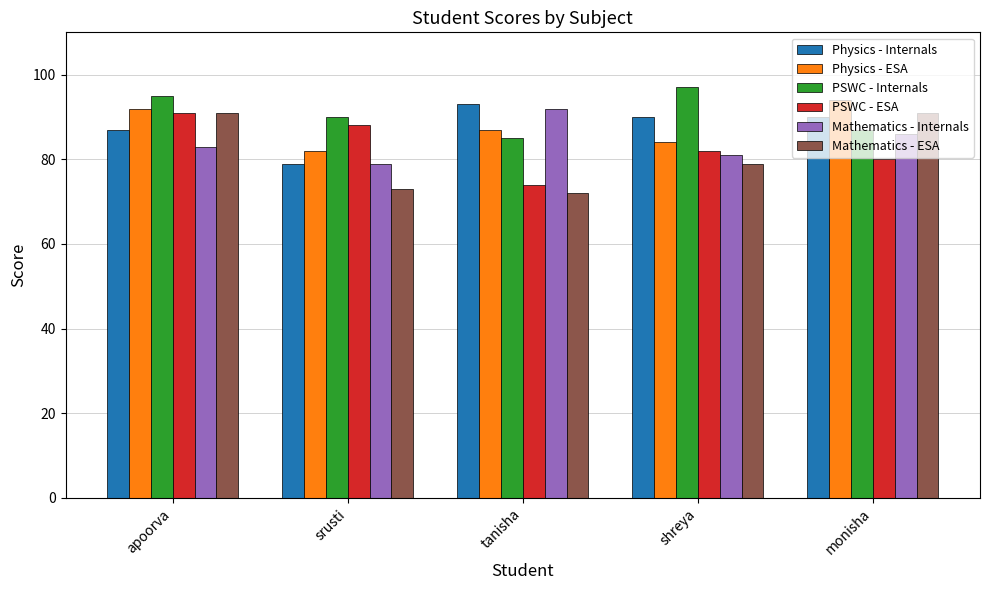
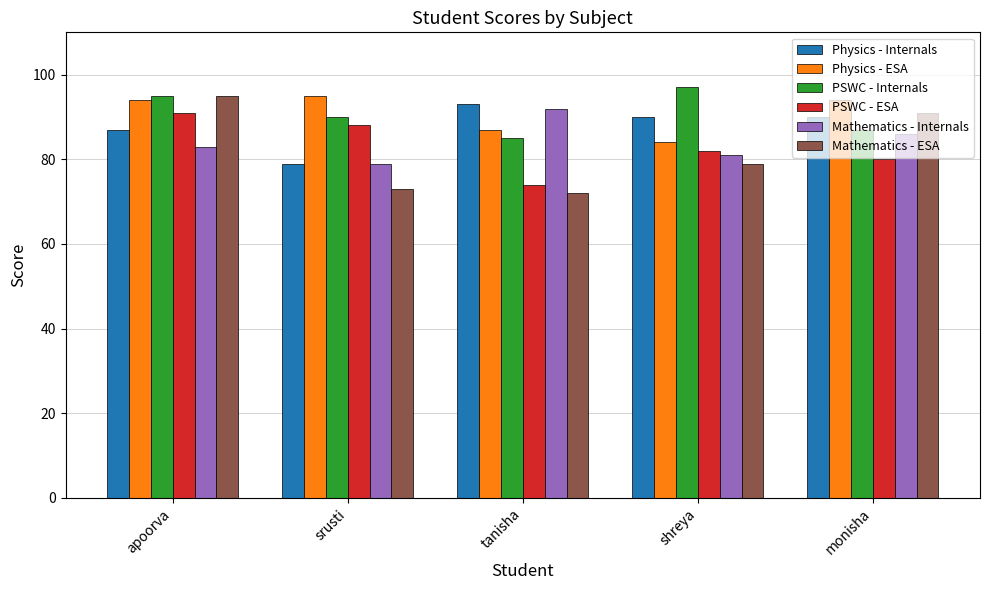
Physics - ESA, apoorva: 92 -> 94
Mathematics - ESA, apoorva: 91 -> 95
Physics - ESA, srusti: 82 -> 95
